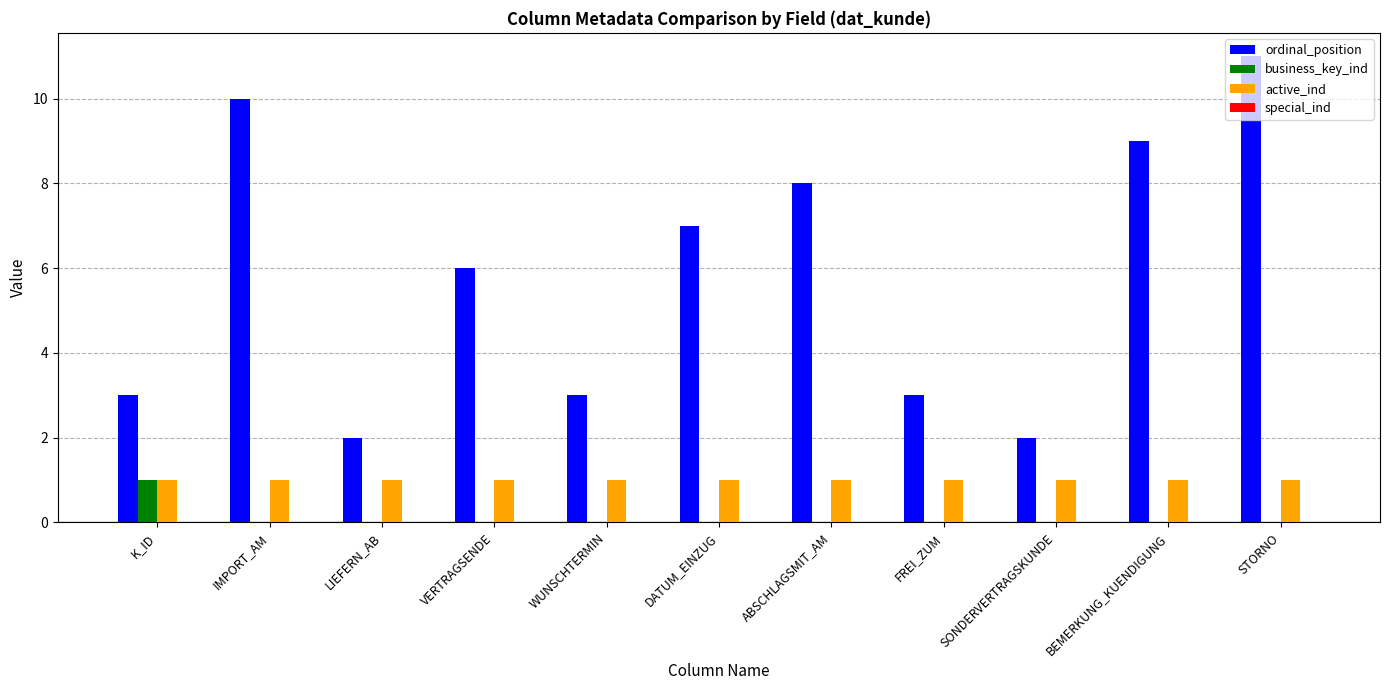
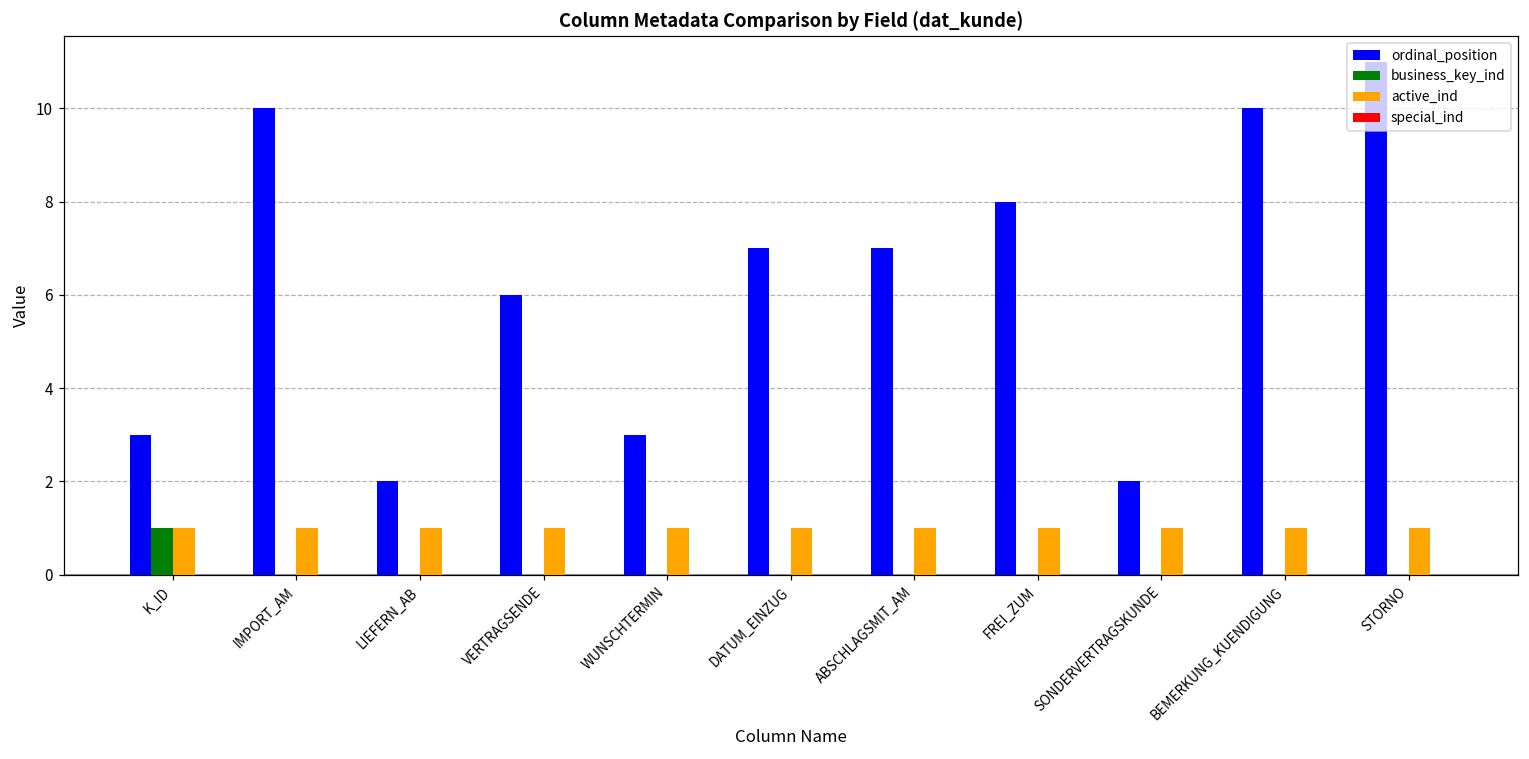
ordinal_position, ABSCHLAGSMIT_AM: 8 -> 7
ordinal_position, FREI_ZUM: 3 -> 8
ordinal_position, BEMERKUNG_KUENDIGUNG: 9 -> 10
